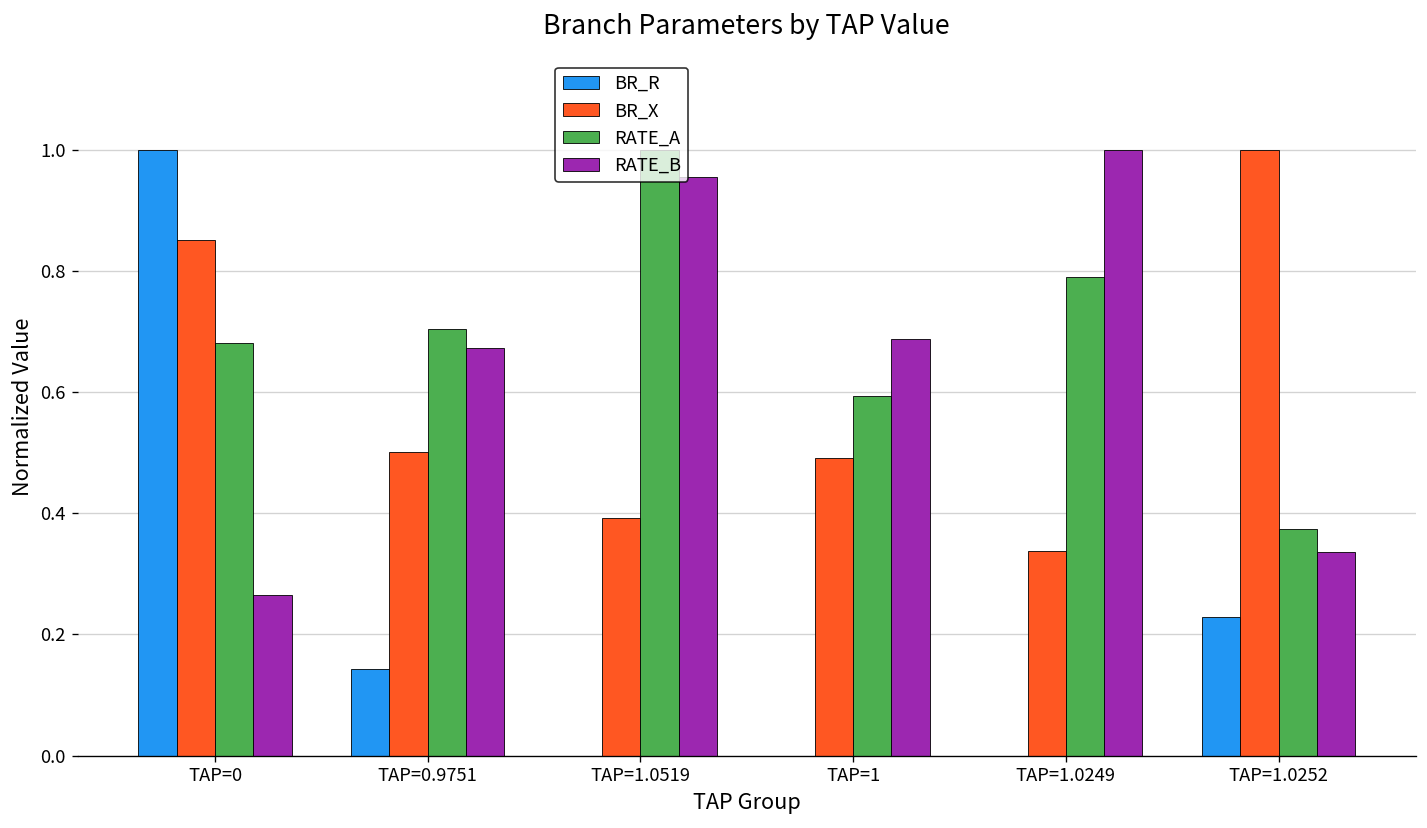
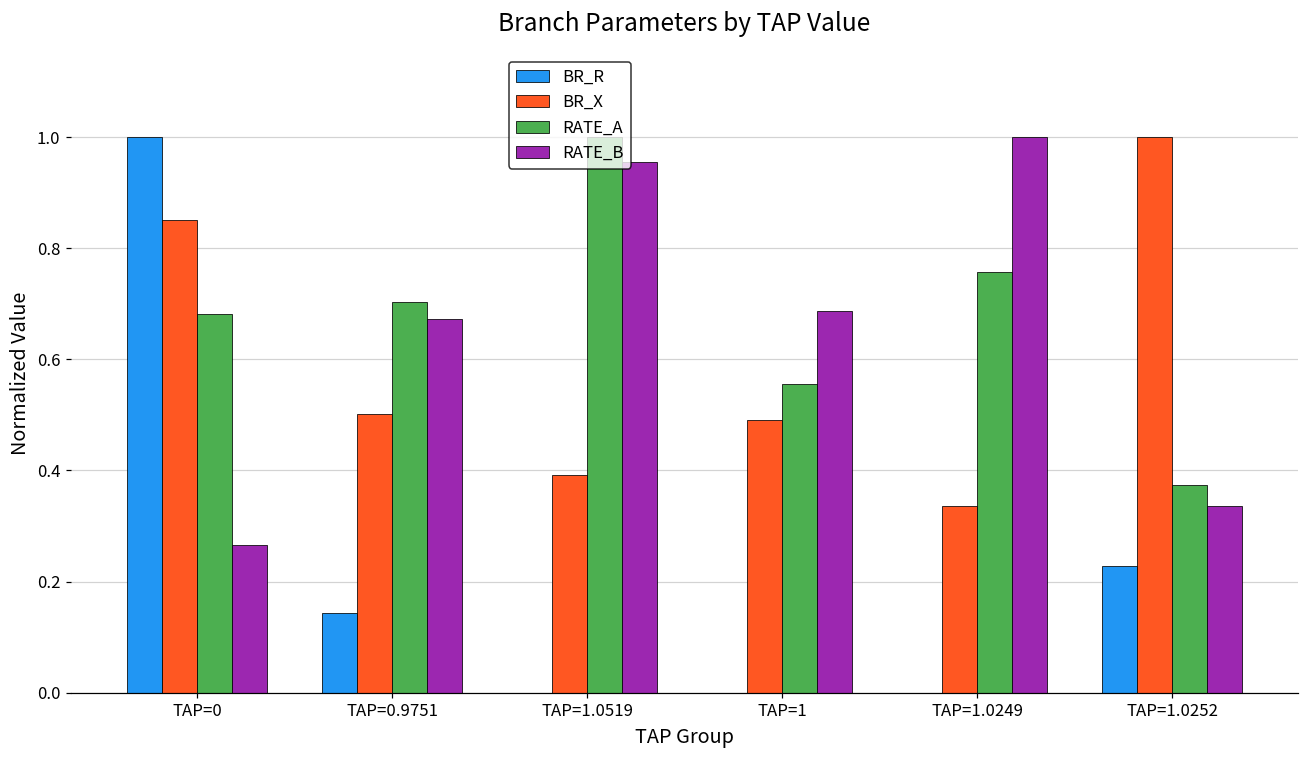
RATE_A, TAP=1: 0.59 -> 0.56
RATE_A, TAP=1.0249: 0.79 -> 0.76
